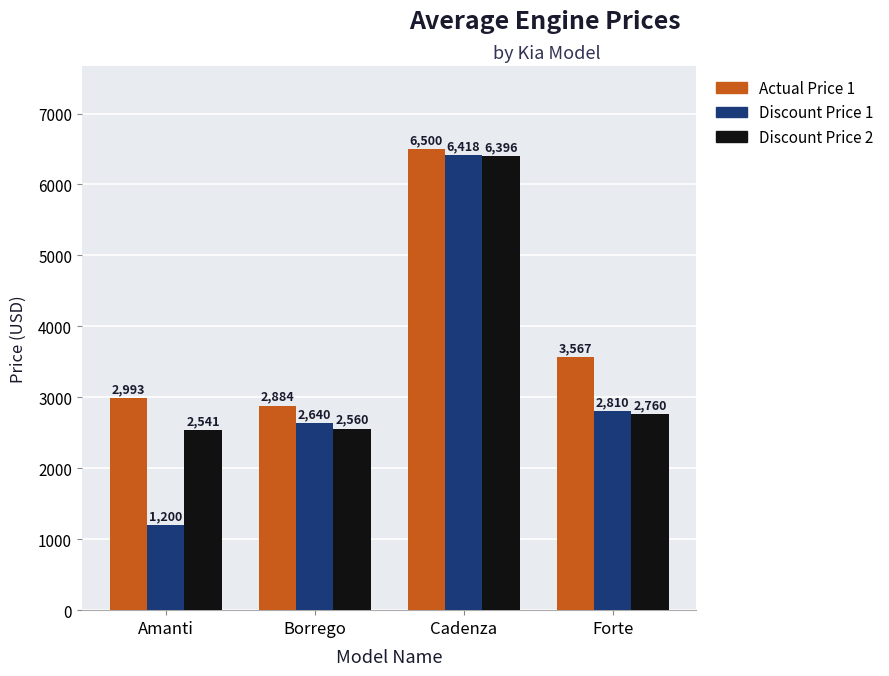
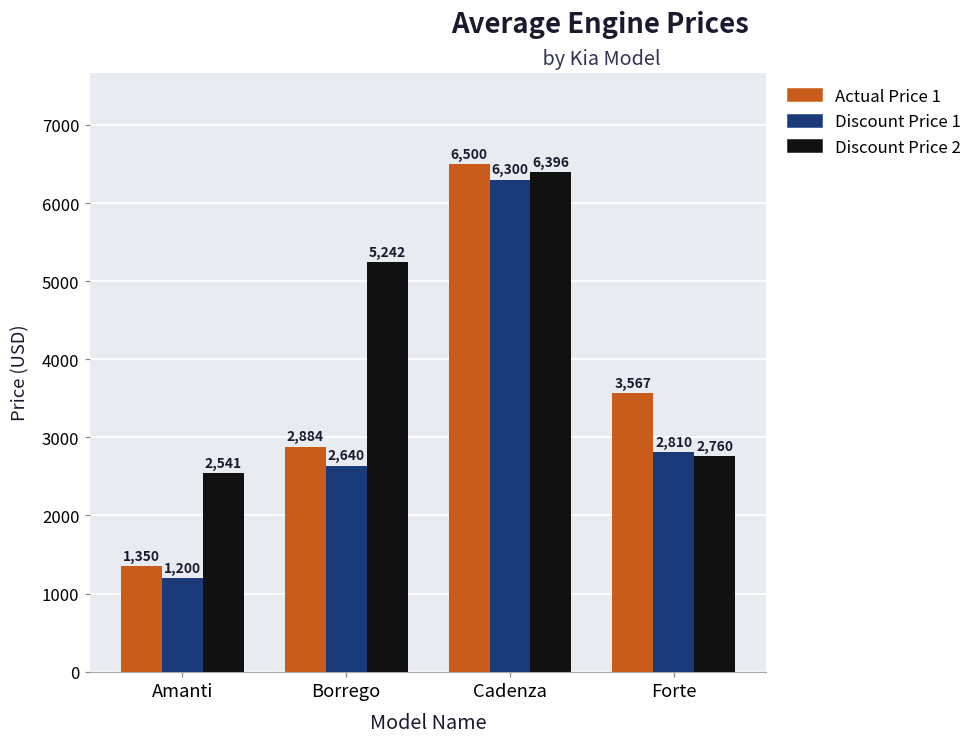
Actual Price 1, Amanti: 2,993 -> 1,350
Discount Price 2, Borrego: 2,560 -> 5,242
Discount Price 1, Cadenza: 6,418 -> 6,300
